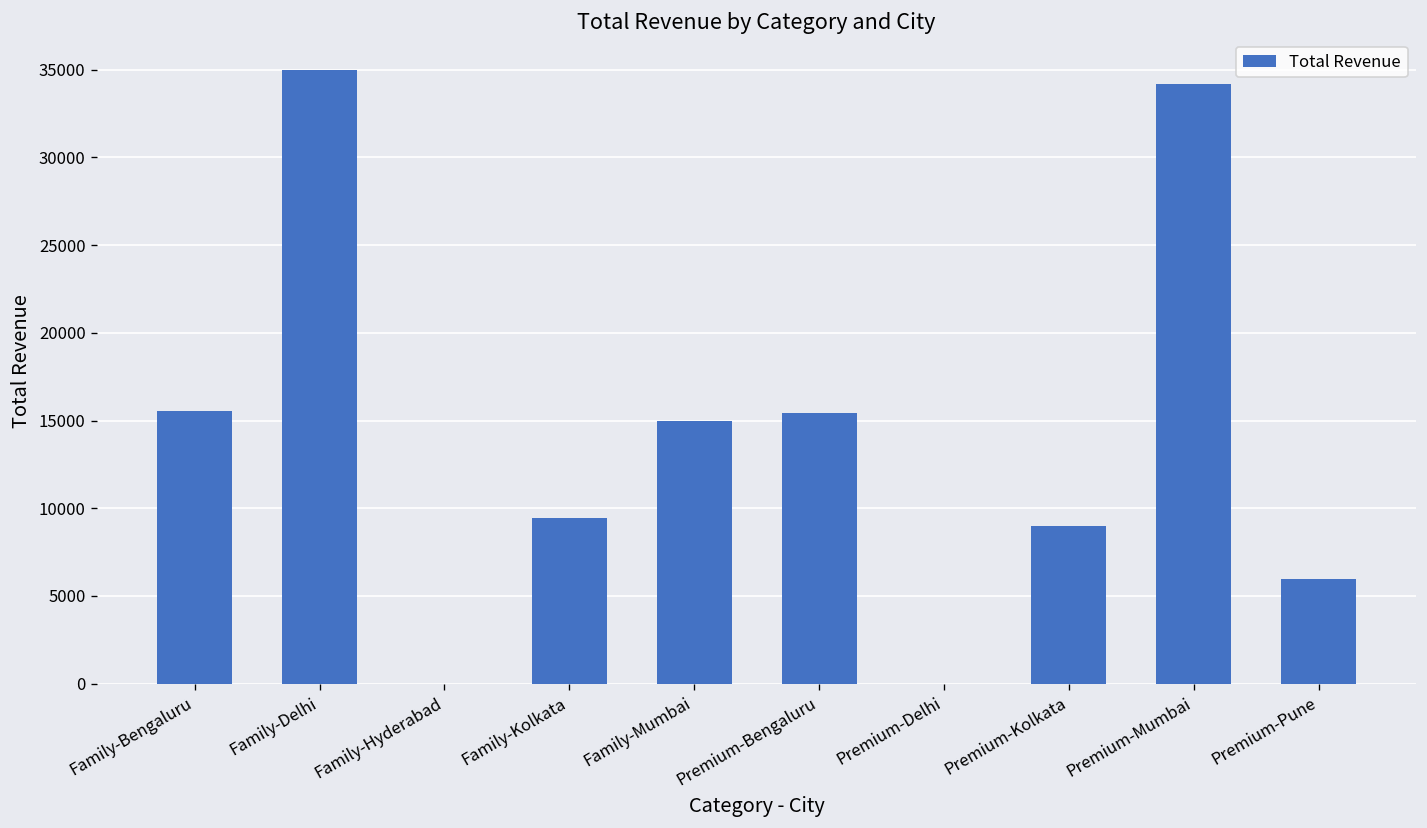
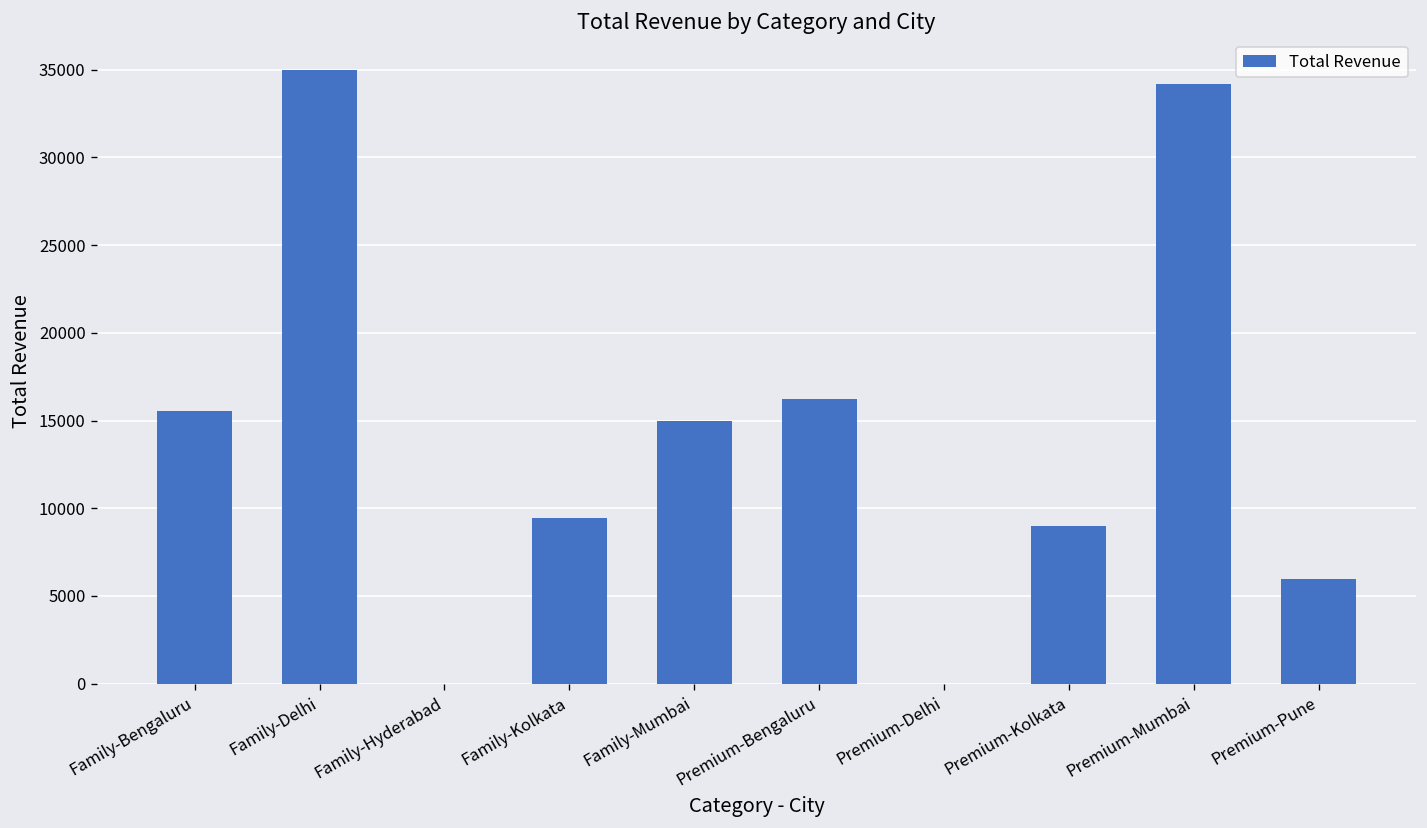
Premium-Bengaluru: 15400 -> 16200
